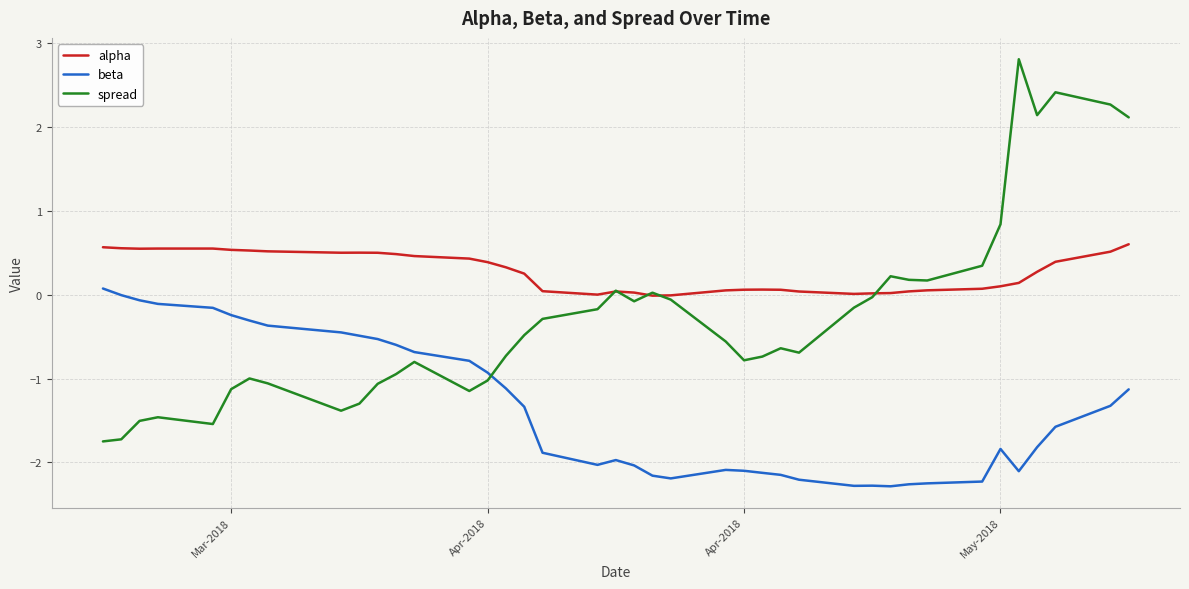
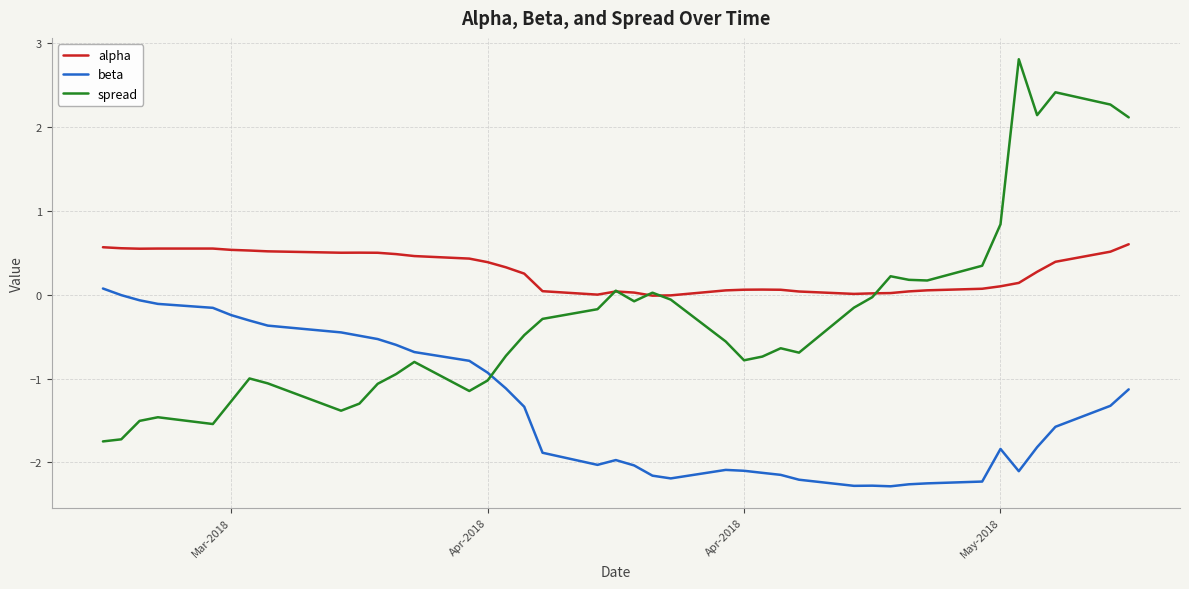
spread, Mar-2018: -1.1 -> -1.3
